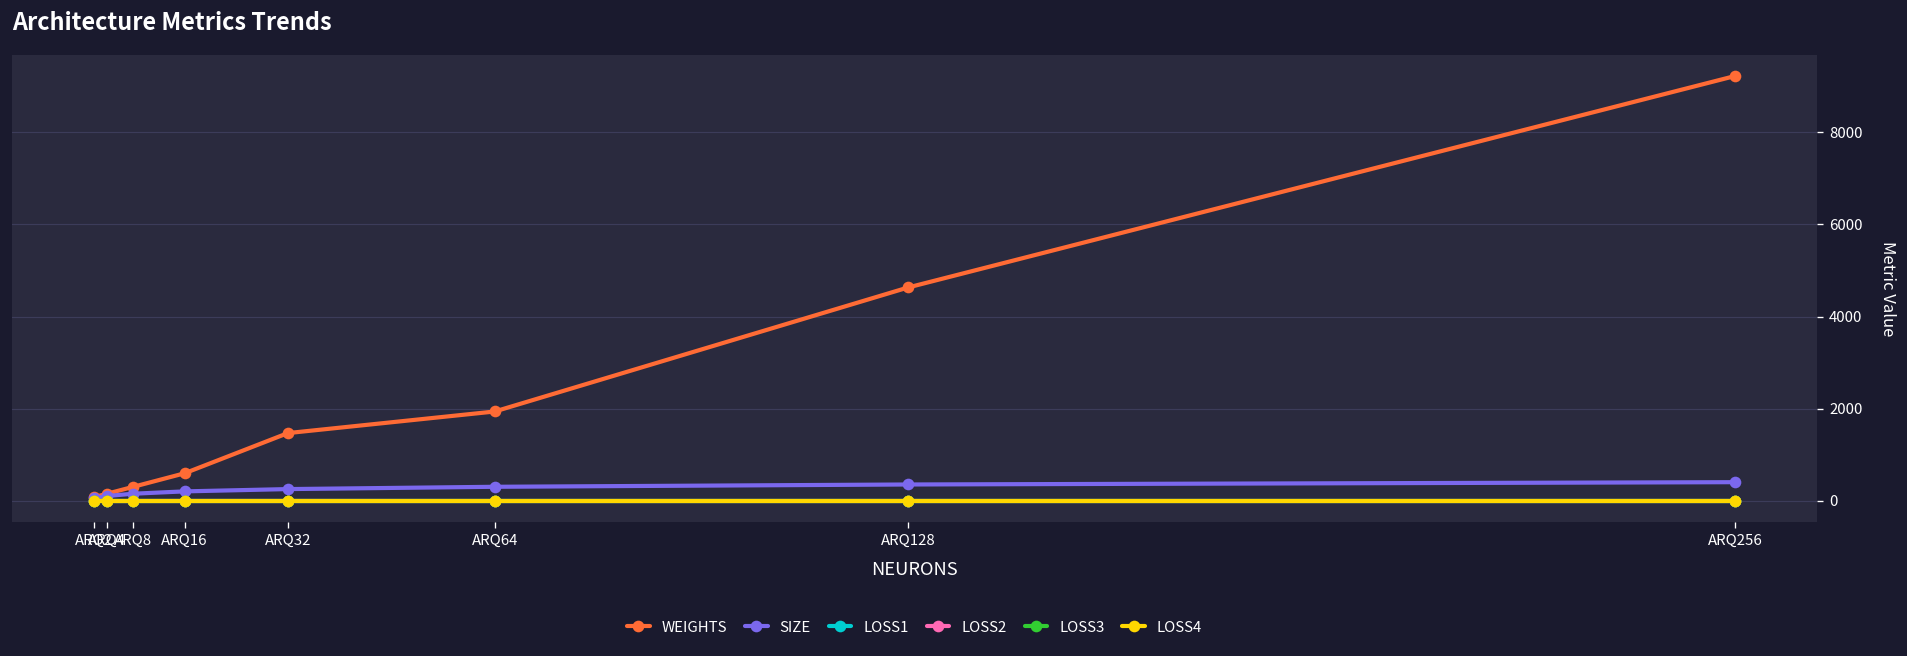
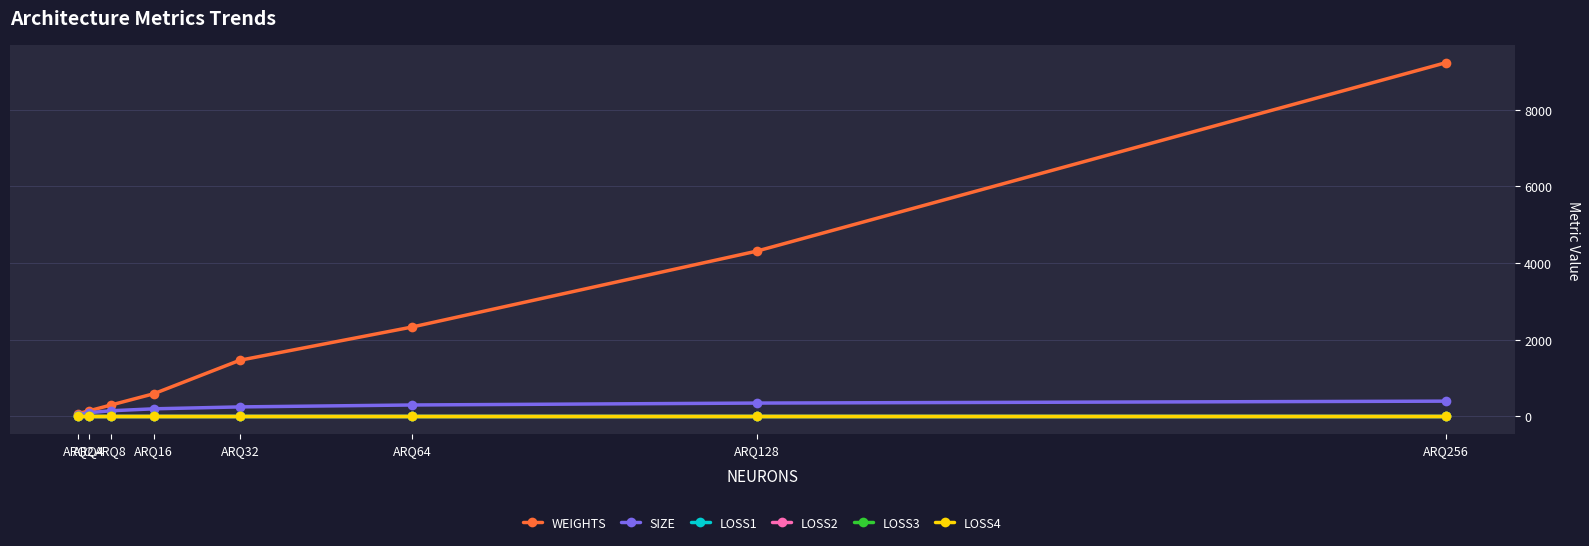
WEIGHTS, ARQ64: 1900 -> 2300
WEIGHTS, ARQ128: 4600 -> 4300
